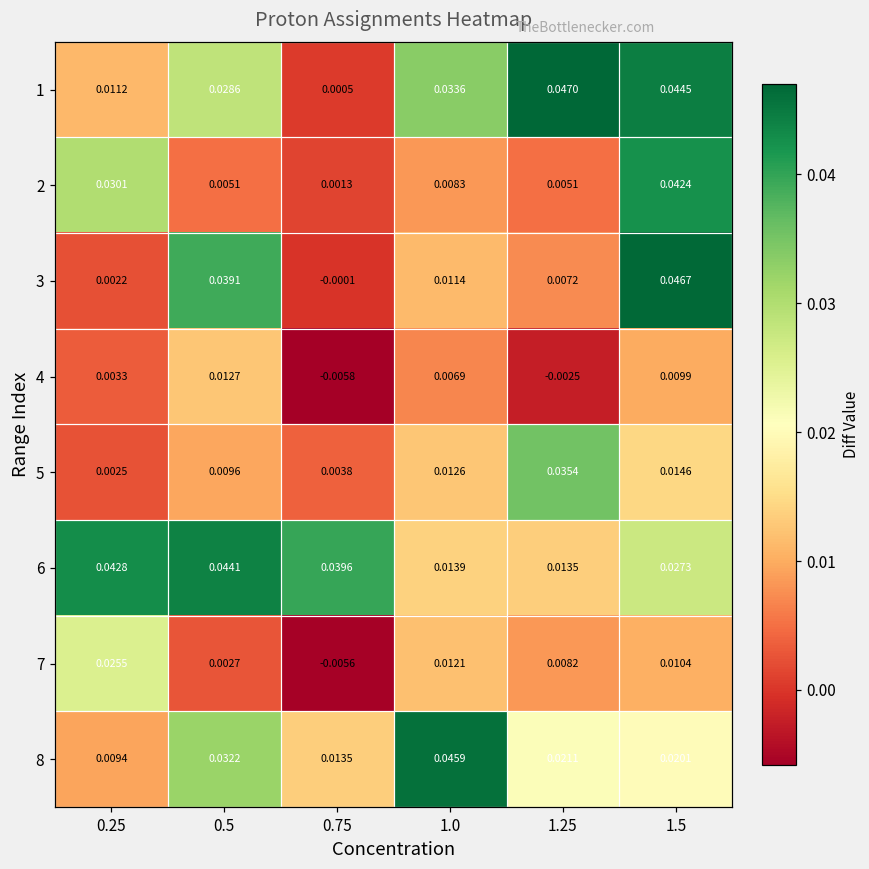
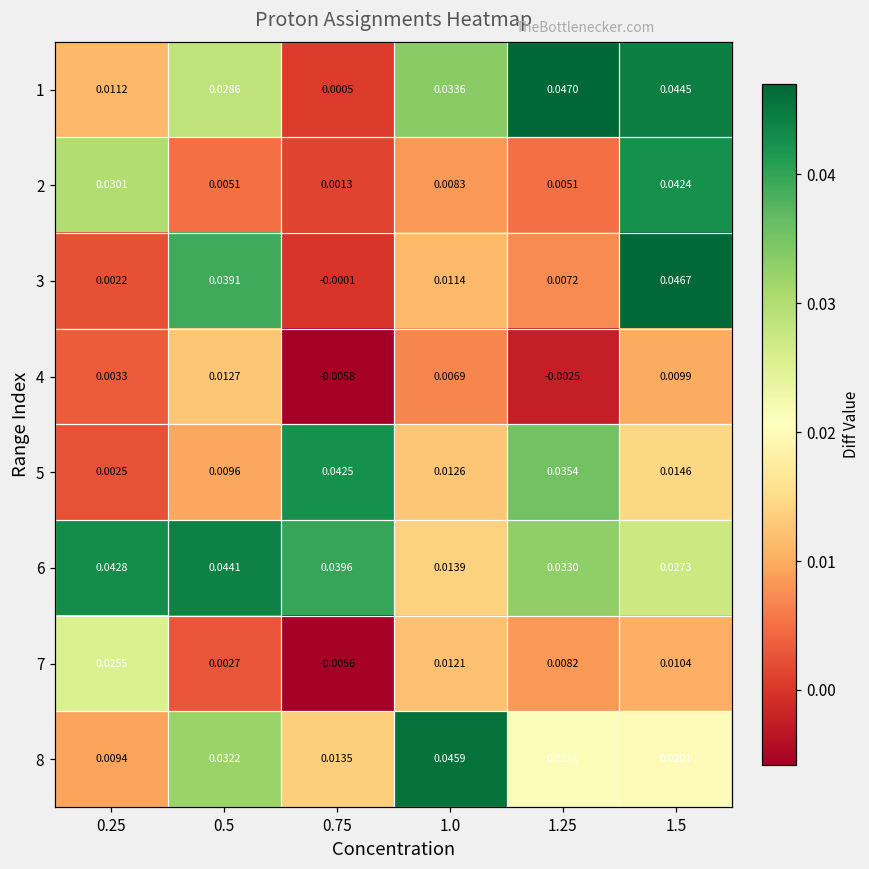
5, 0.75: 0.0038 -> 0.0425
6, 1.25: 0.0135 -> 0.0330
